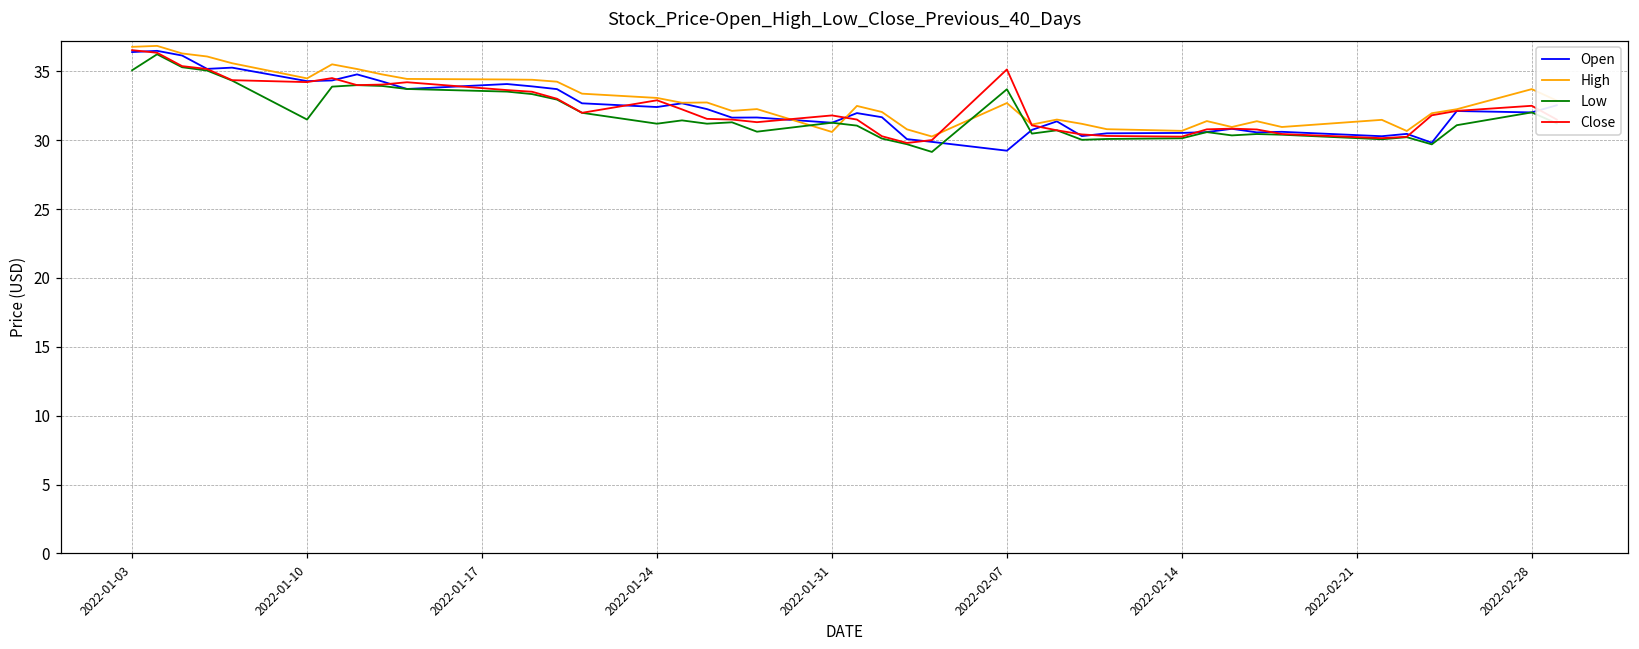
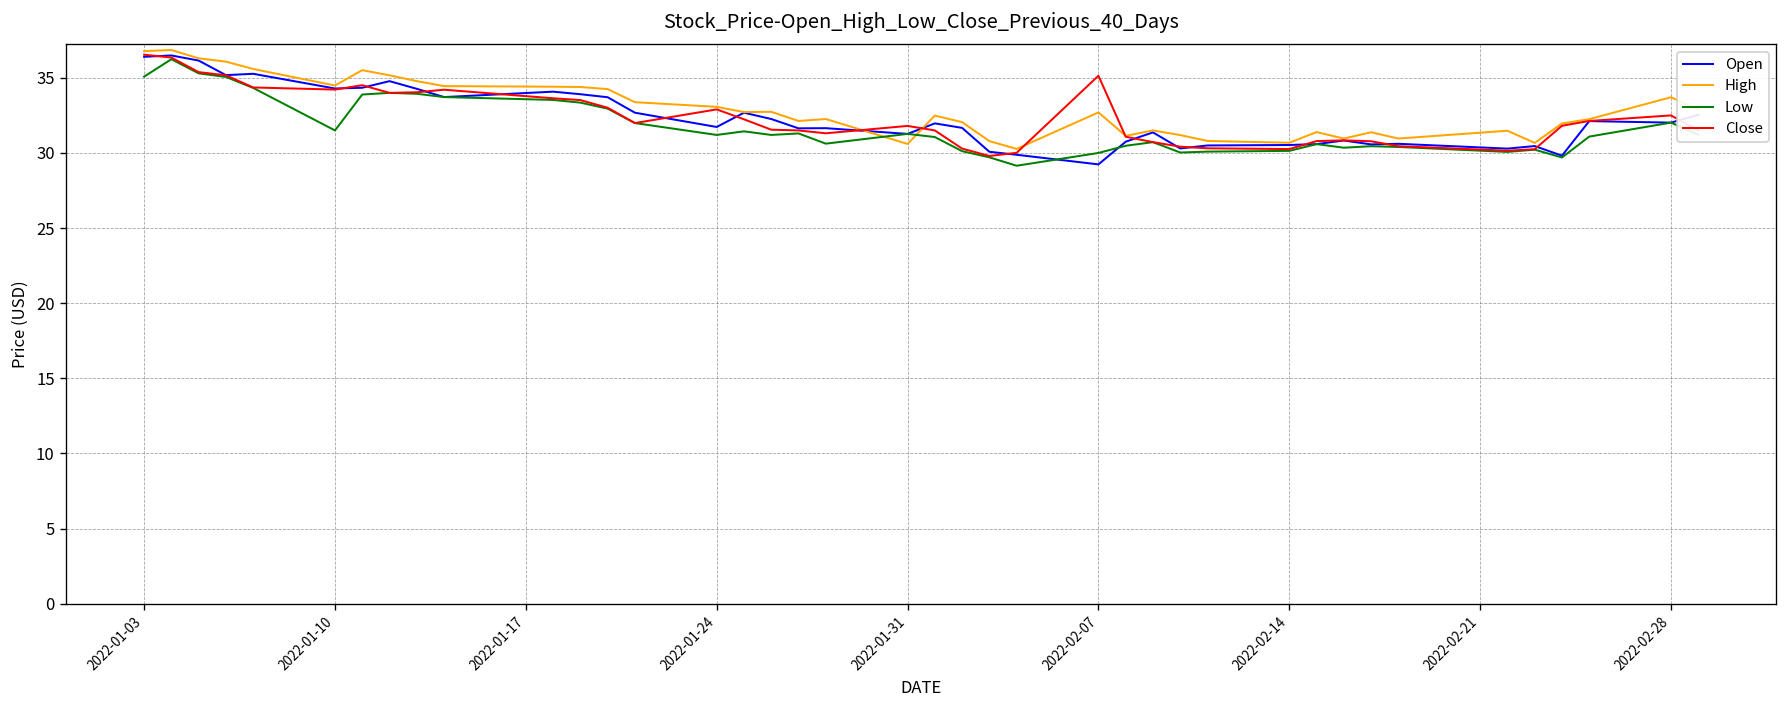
Open, 2022-01-24: 32.4 -> 31.7
Low, 2022-02-07: 33.7 -> 30.0
